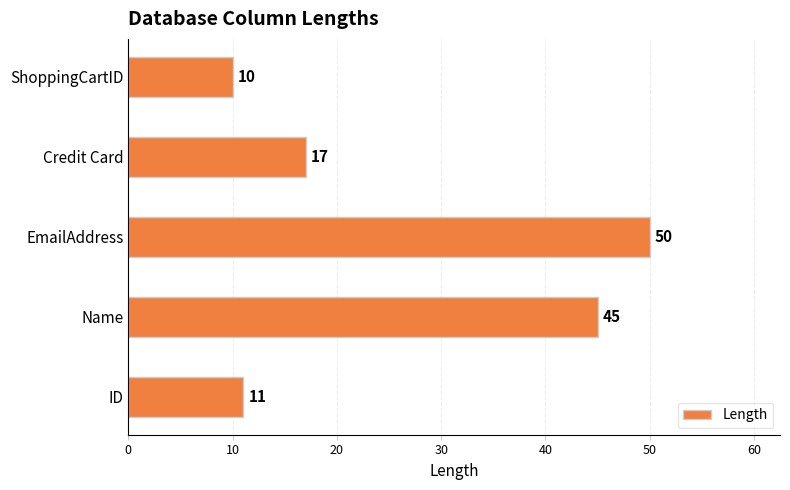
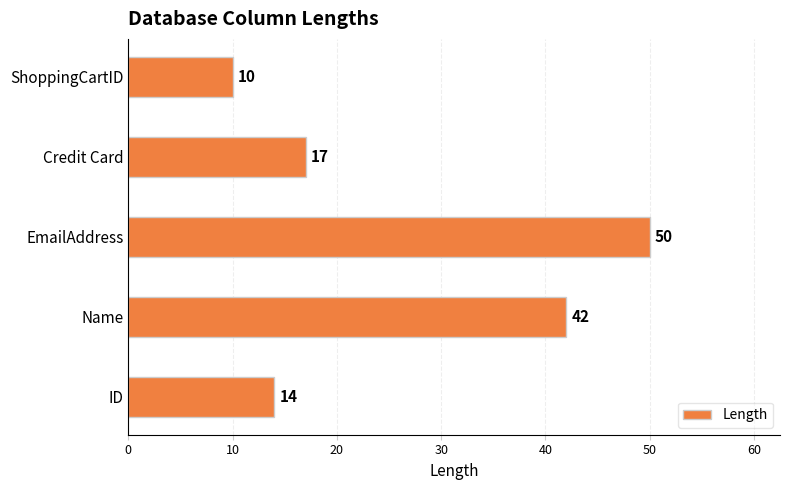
Name: 45 -> 42
ID: 11 -> 14
